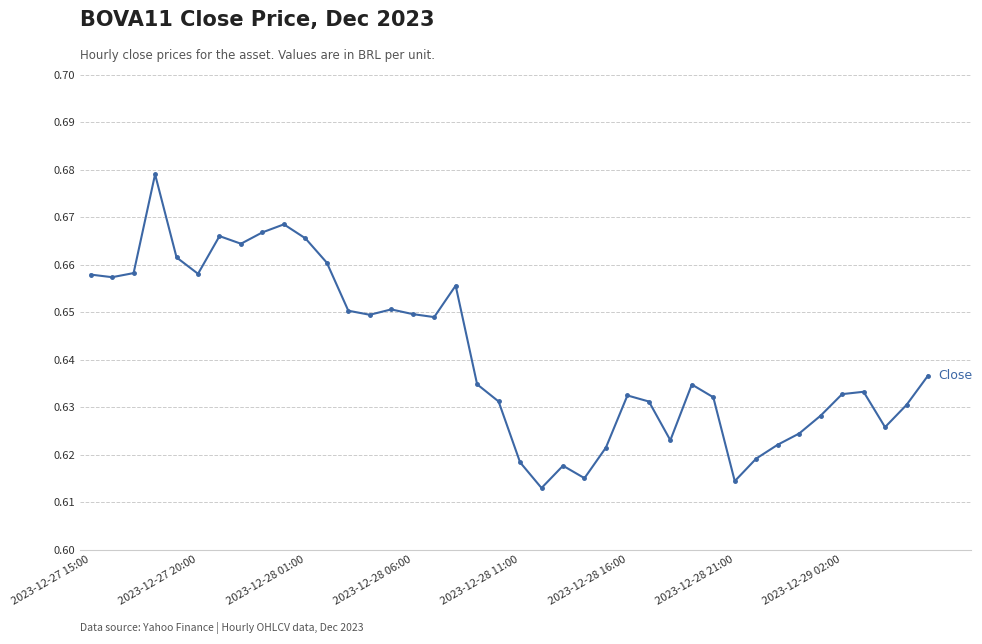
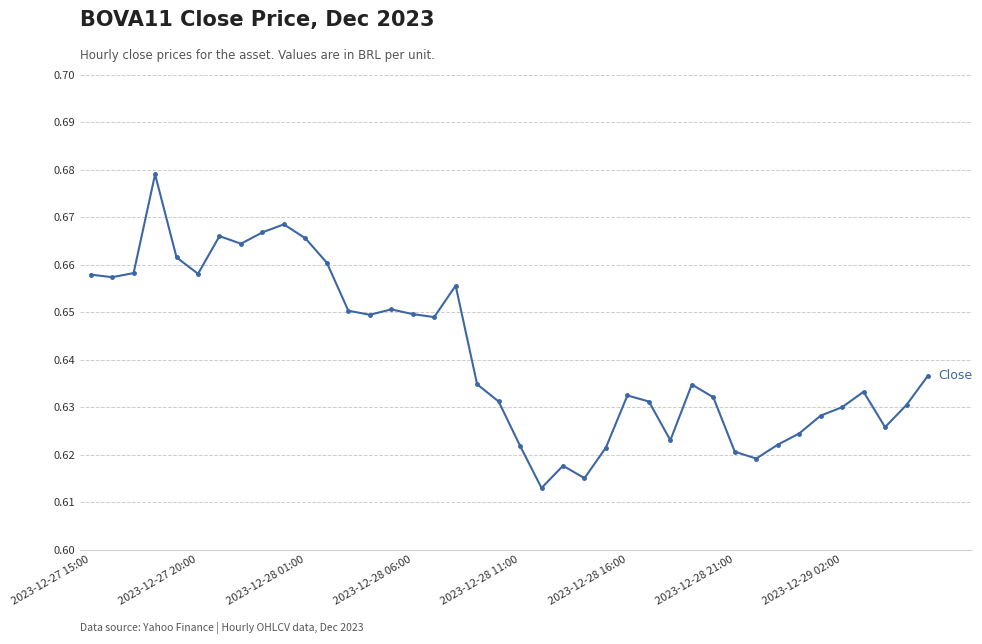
2023-12-28 11:00: 0.618 -> 0.622
2023-12-28 21:00: 0.614 -> 0.621
2023-12-29 02:00: 0.633 -> 0.630
